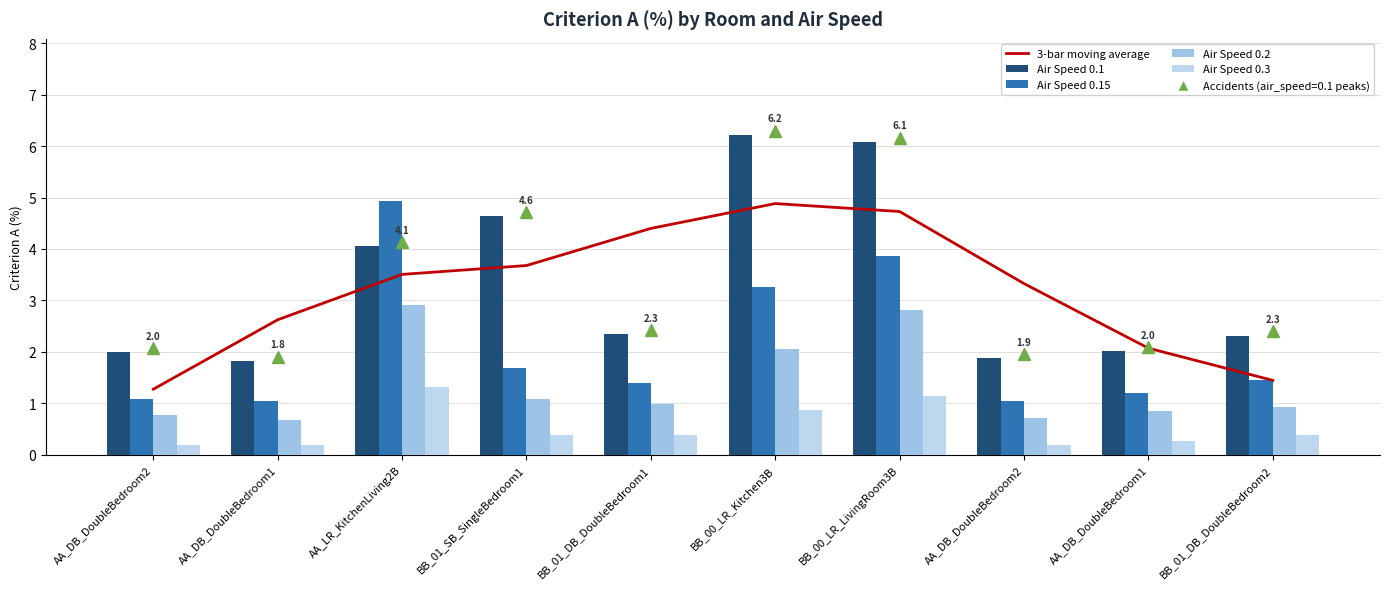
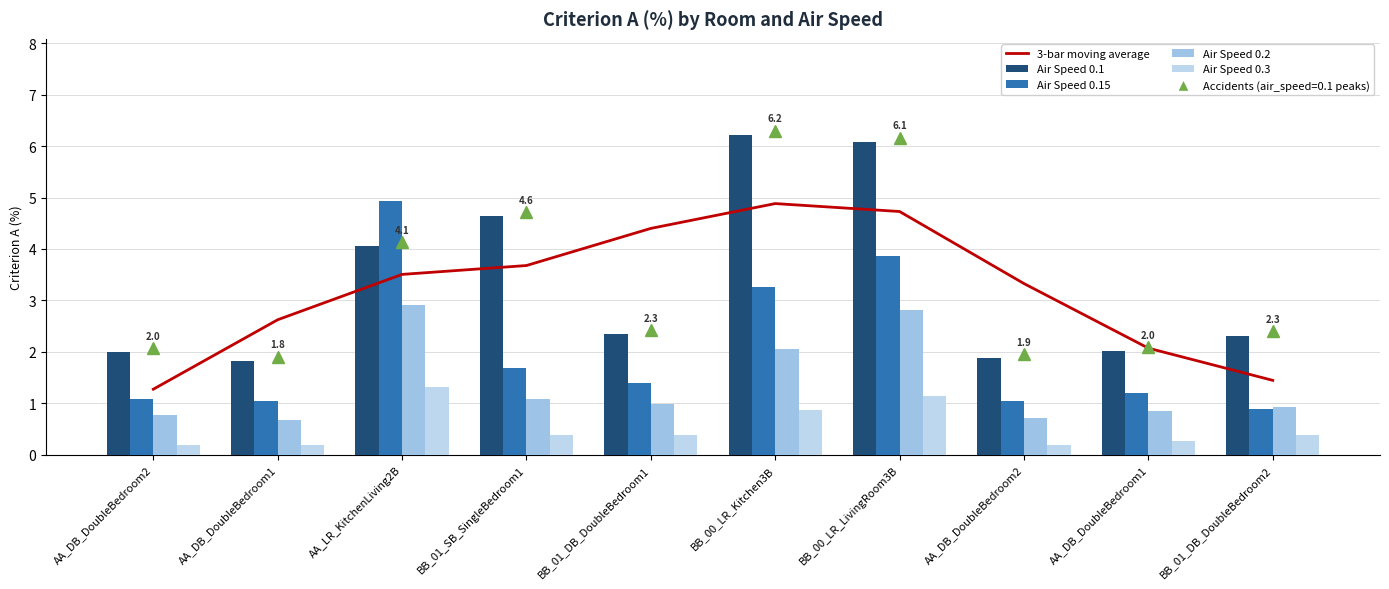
Air Speed 0.15, BB_01_DB_DoubleBedroom2: 1.4 -> 0.9
